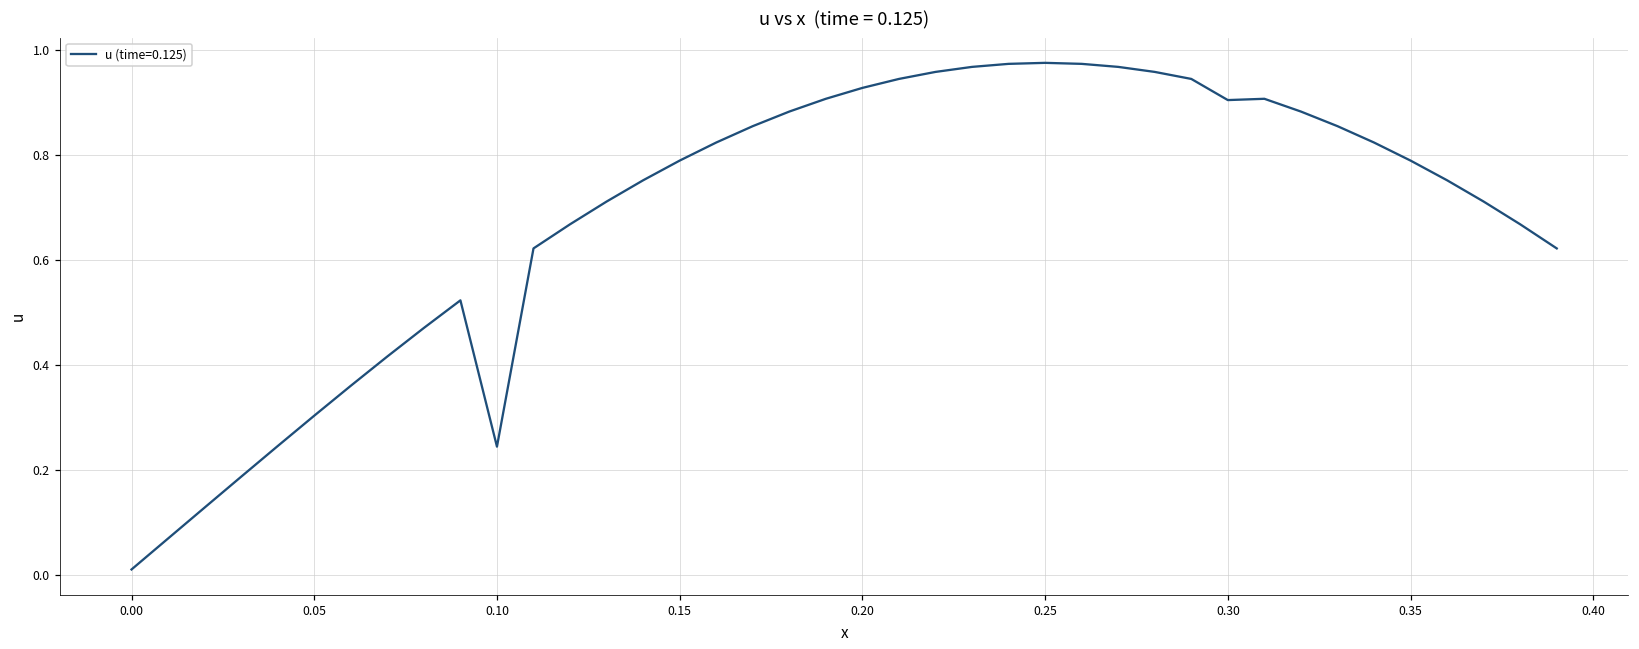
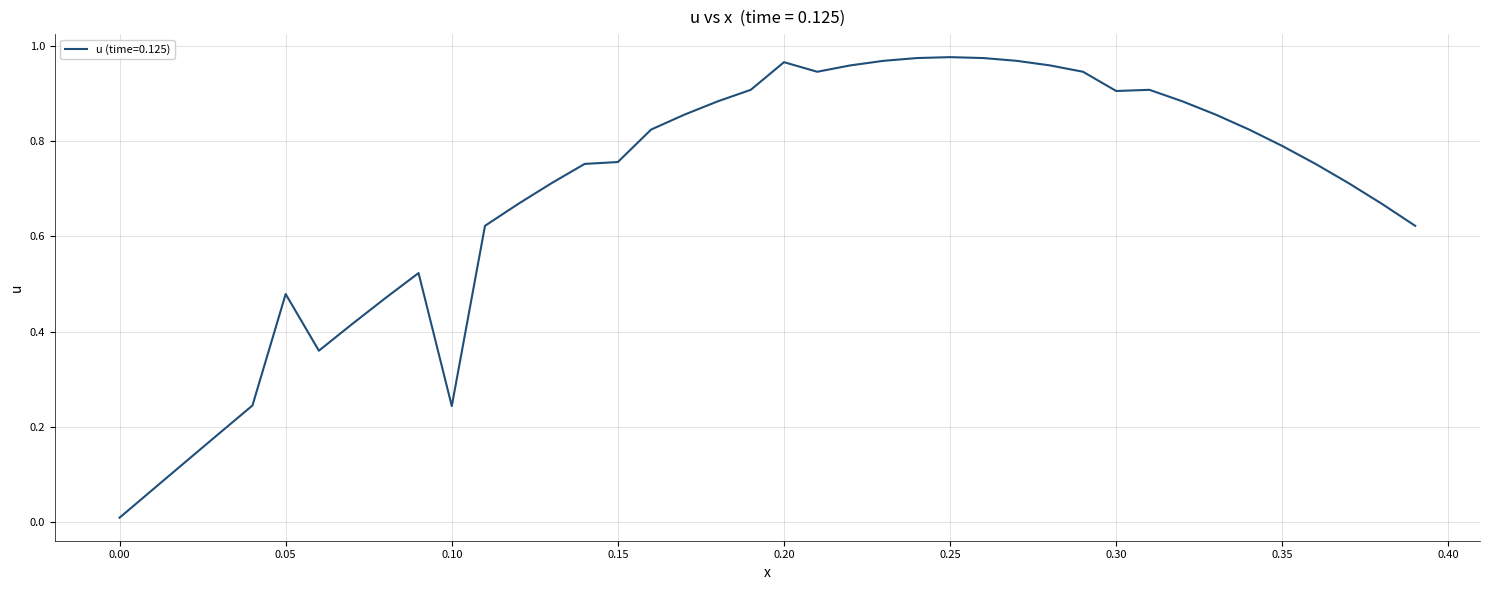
0.05: 0.30 -> 0.48
0.15: 0.79 -> 0.76
0.20: 0.93 -> 0.97
